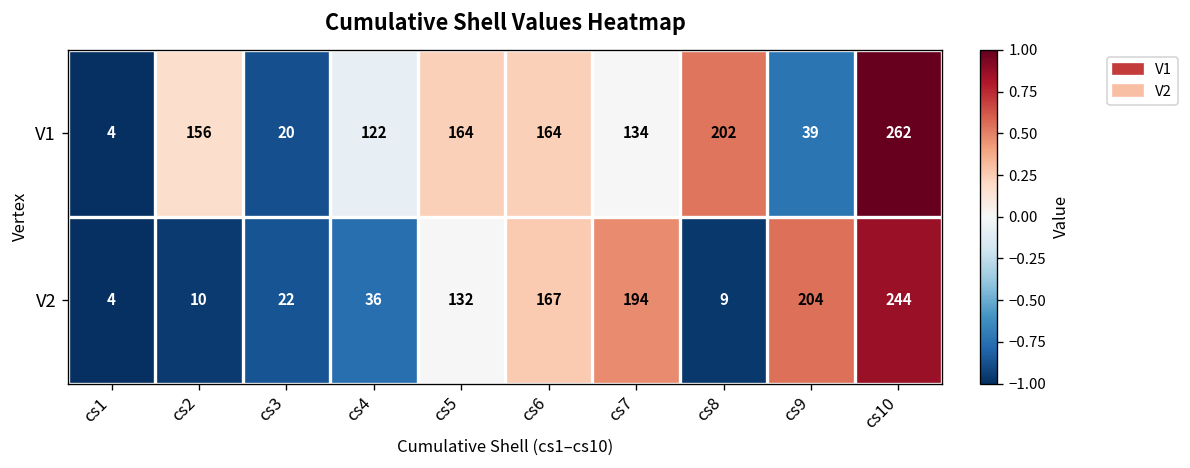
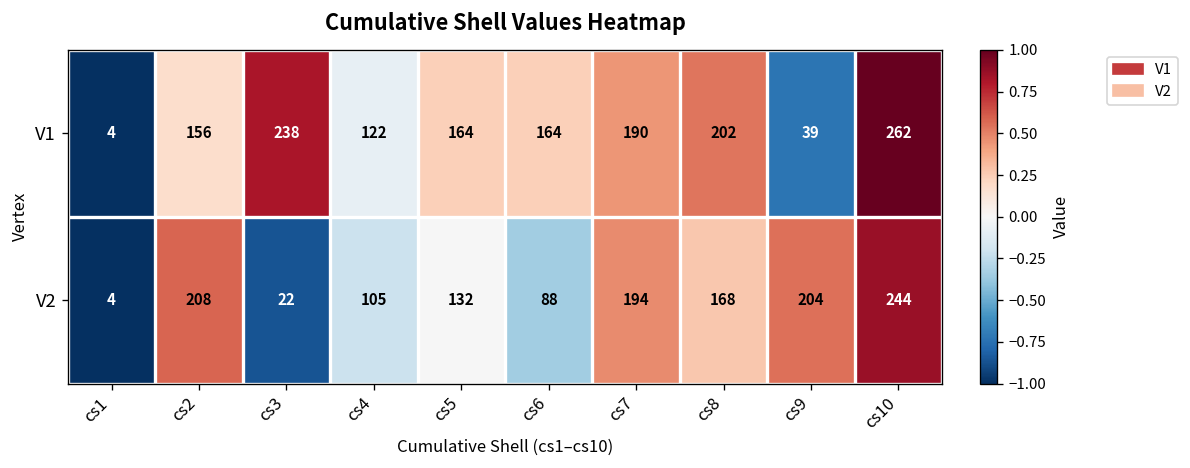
V1, cs3: 20 -> 238
V1, cs7: 134 -> 190
V2, cs2: 10 -> 208
V2, cs4: 36 -> 105
V2, cs6: 167 -> 88
V2, cs8: 9 -> 168
